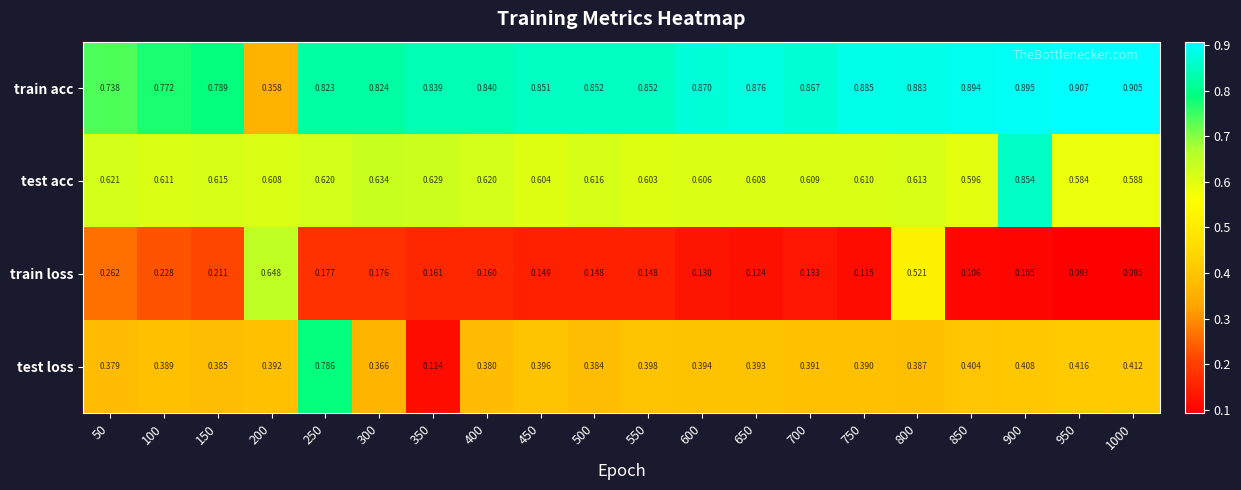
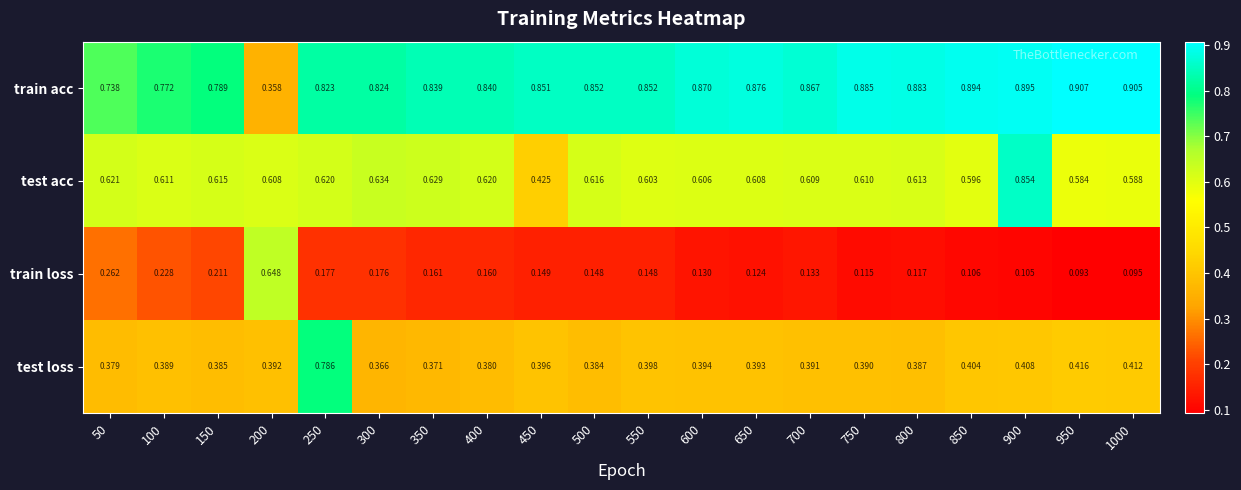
test acc, 450: 0.604 -> 0.425
train loss, 800: 0.521 -> 0.117
test loss, 350: 0.114 -> 0.371
